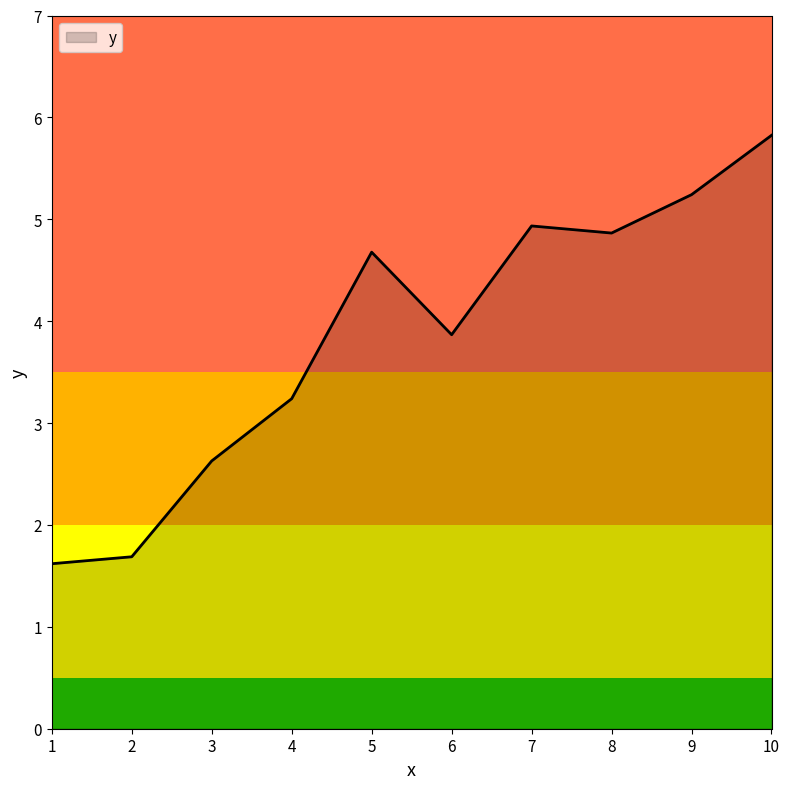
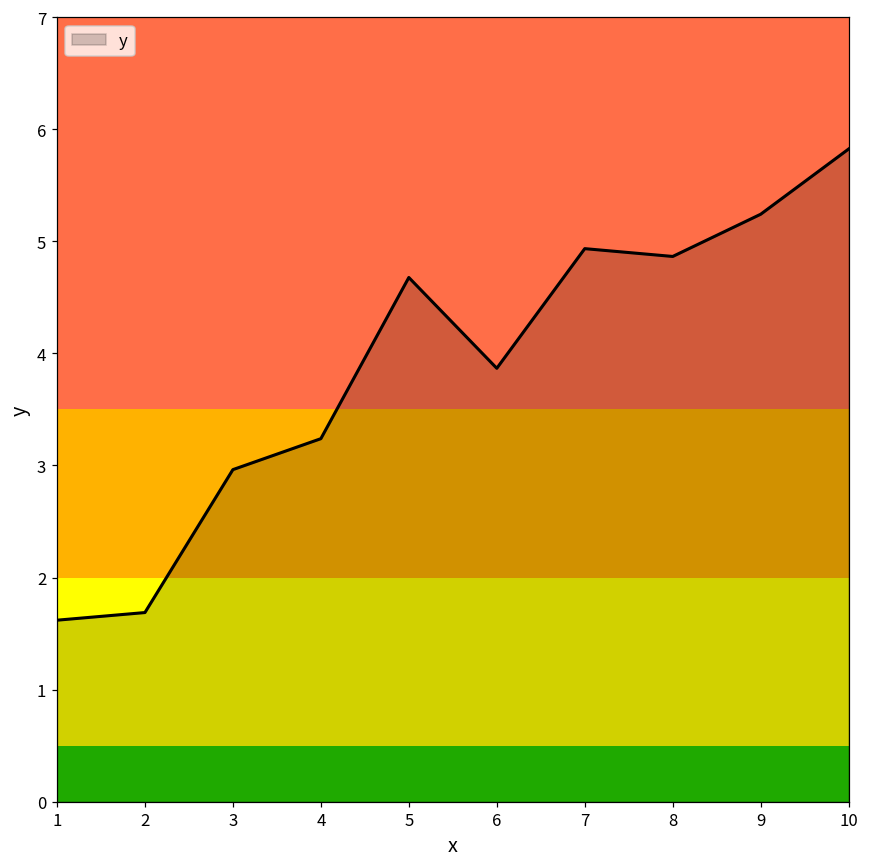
3: 2.63 -> 2.96
